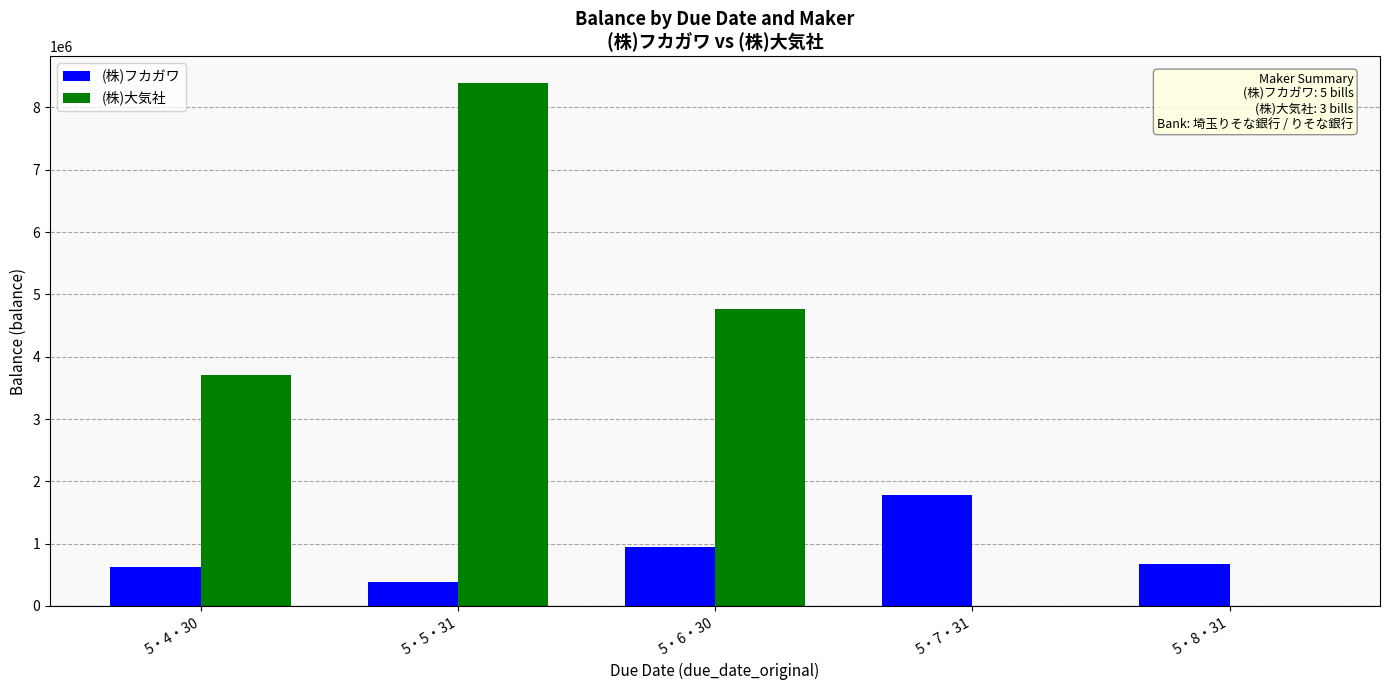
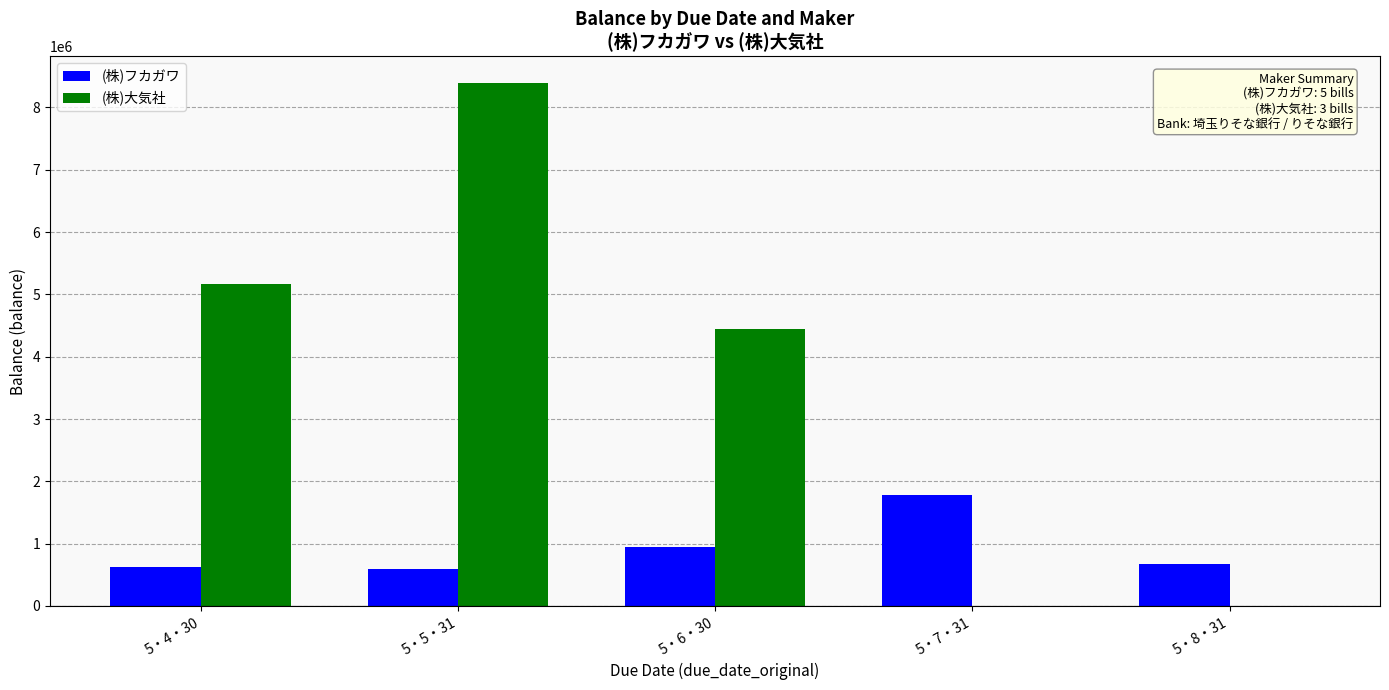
(株)大気社, 5・4・30: 3700000 -> 5200000
(株)フカガワ, 5・5・31: 400000 -> 600000
(株)大気社, 5・6・30: 4800000 -> 4500000
